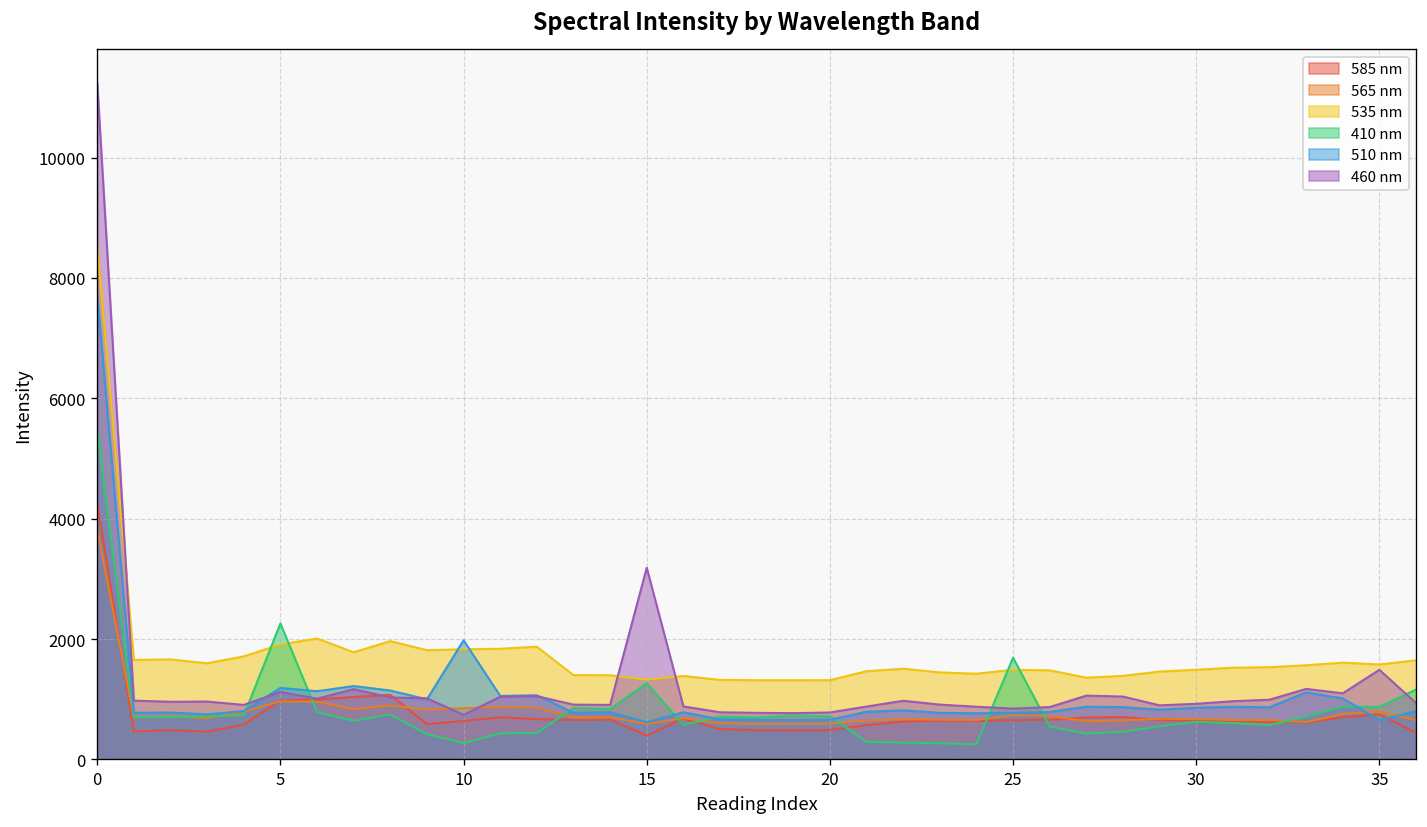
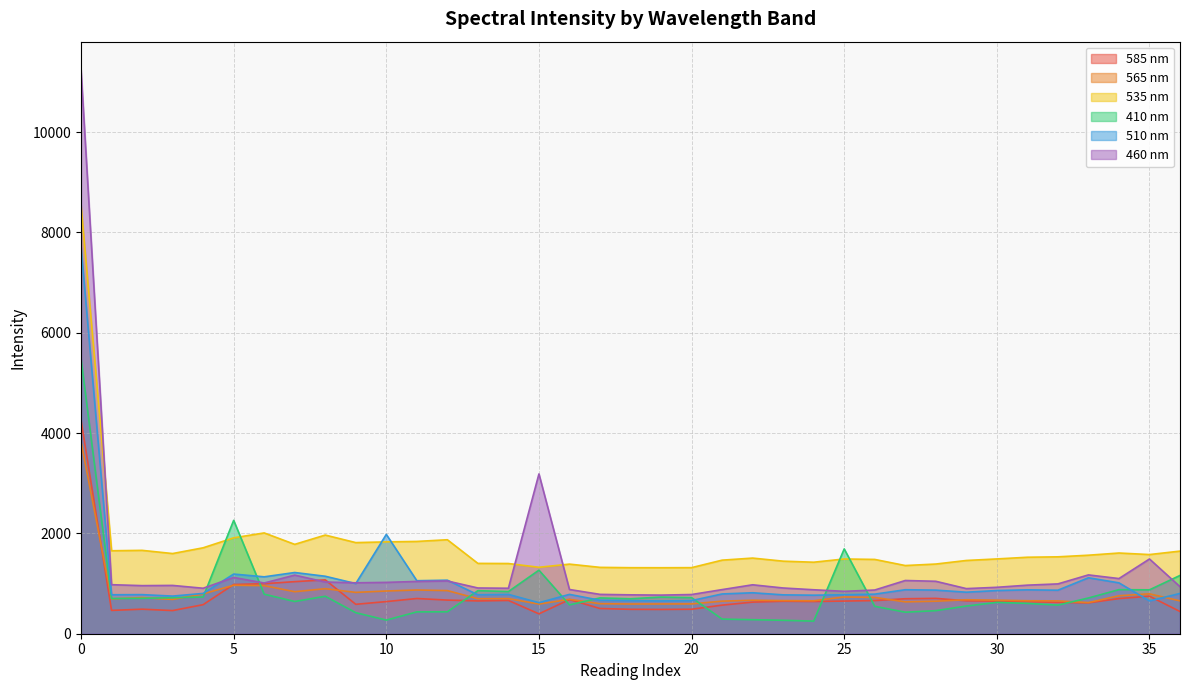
460 nm, 10: 700 -> 1000
